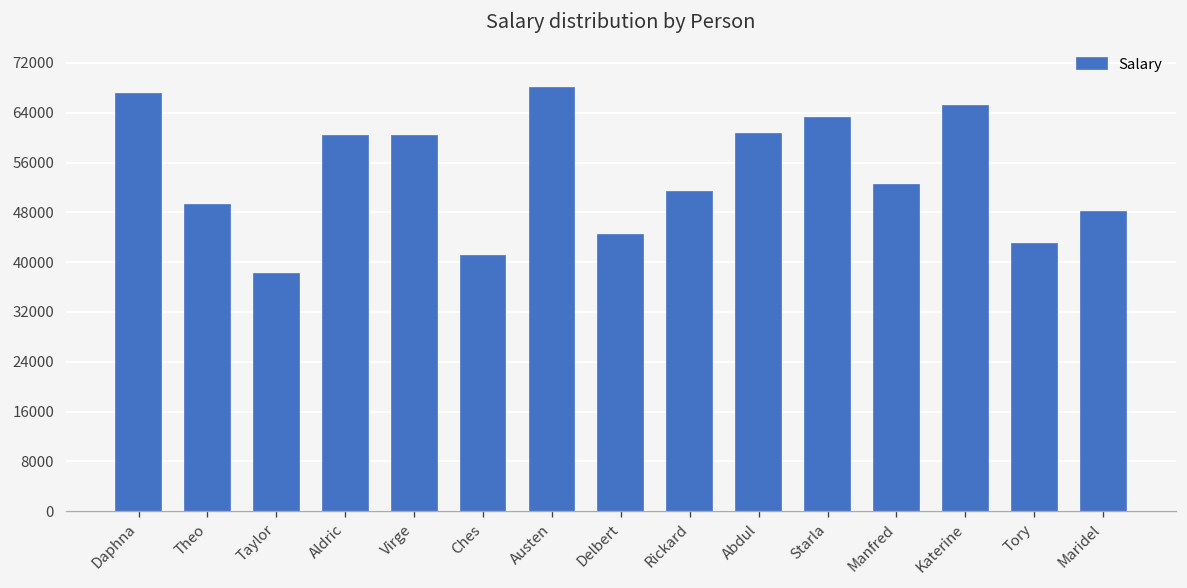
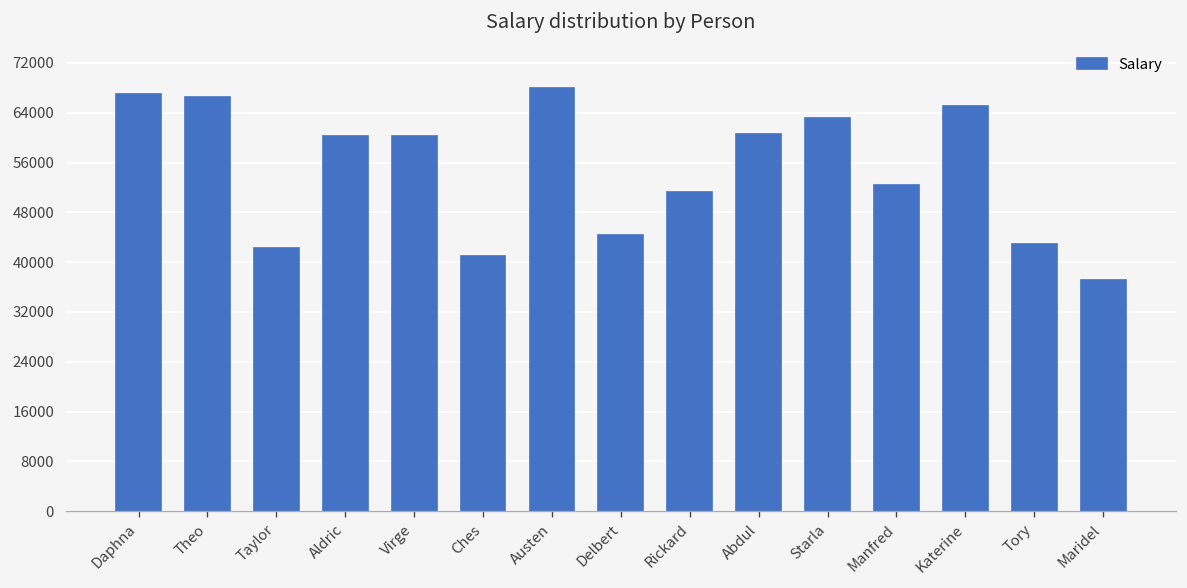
Theo: 49000 -> 66000
Taylor: 38000 -> 42000
Maridel: 48000 -> 37000
